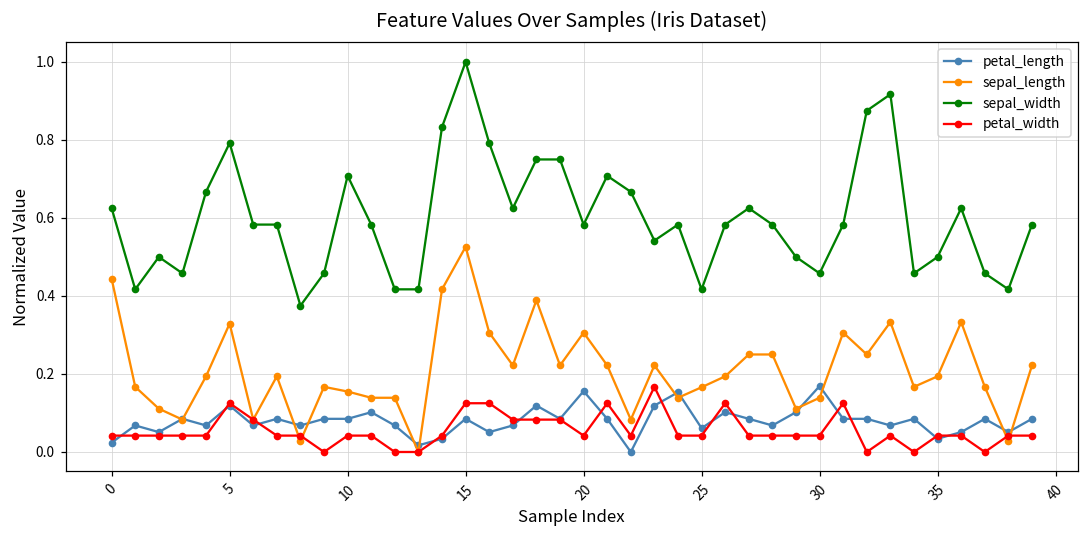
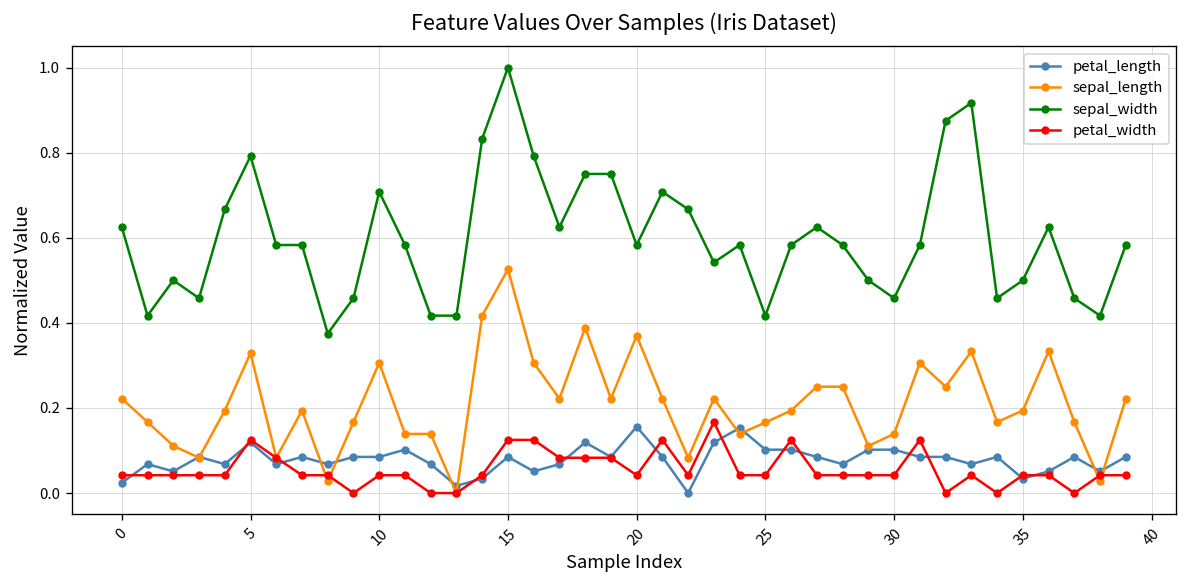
sepal_length, 0: 0.44 -> 0.22
sepal_length, 10: 0.16 -> 0.31
sepal_length, 20: 0.31 -> 0.37
petal_length, 25: 0.06 -> 0.10
petal_length, 30: 0.17 -> 0.10
